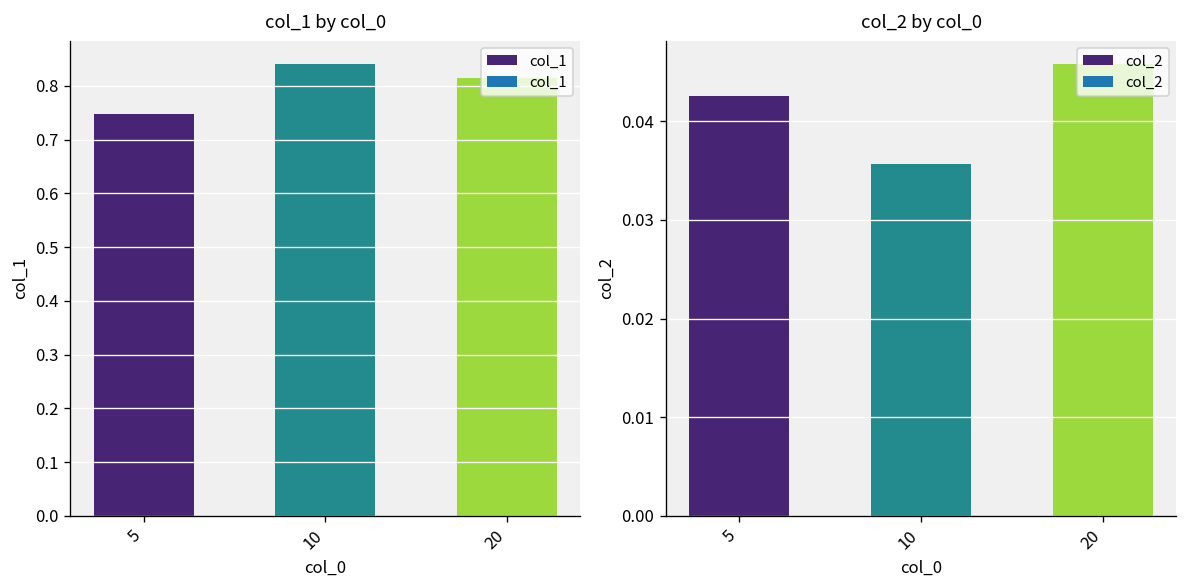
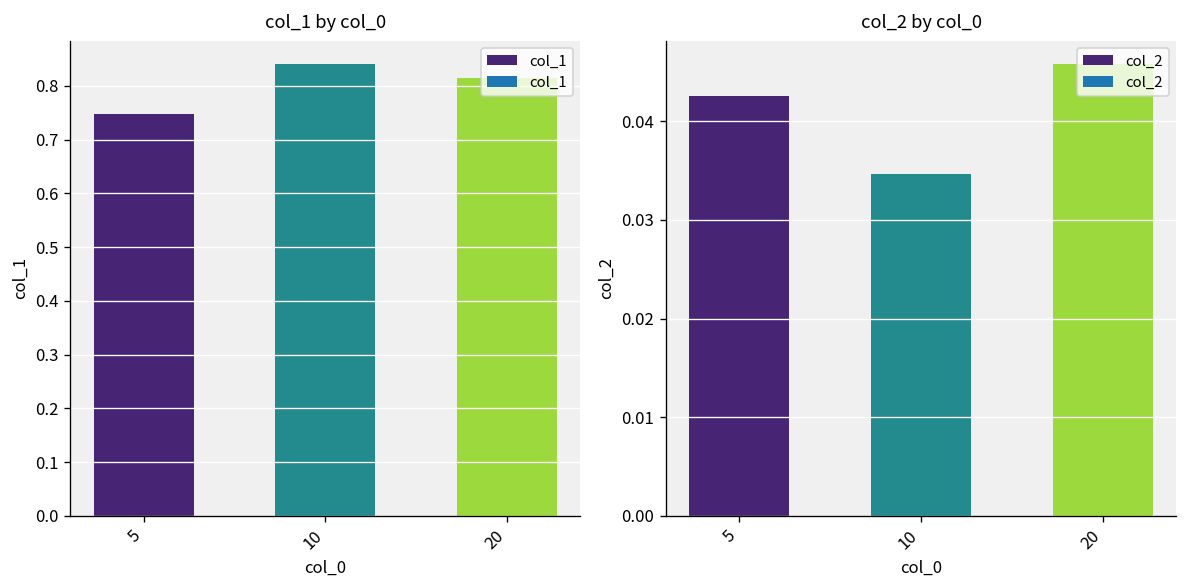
col_2 by col_0, 10: 0.036 -> 0.035
